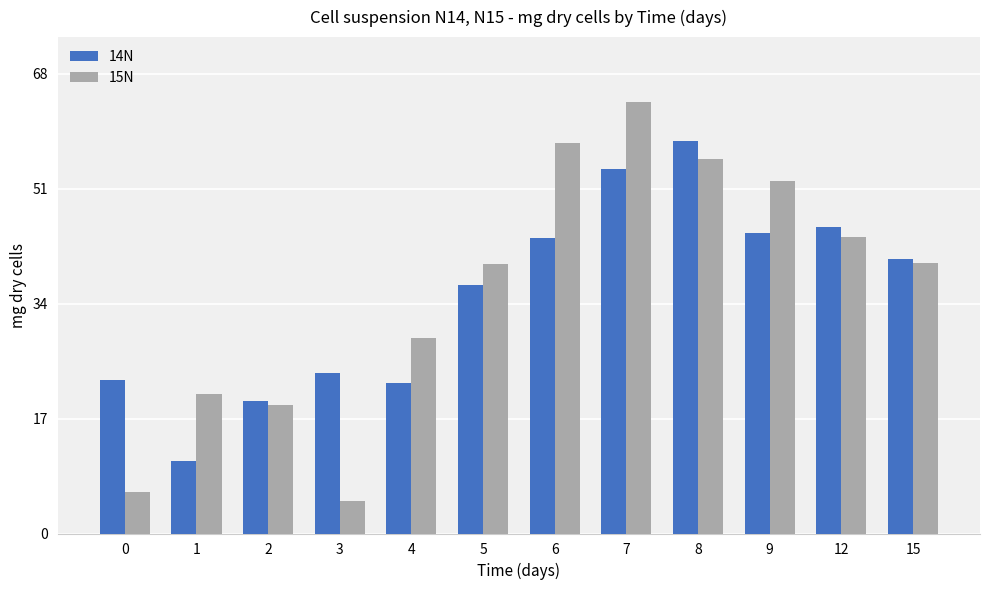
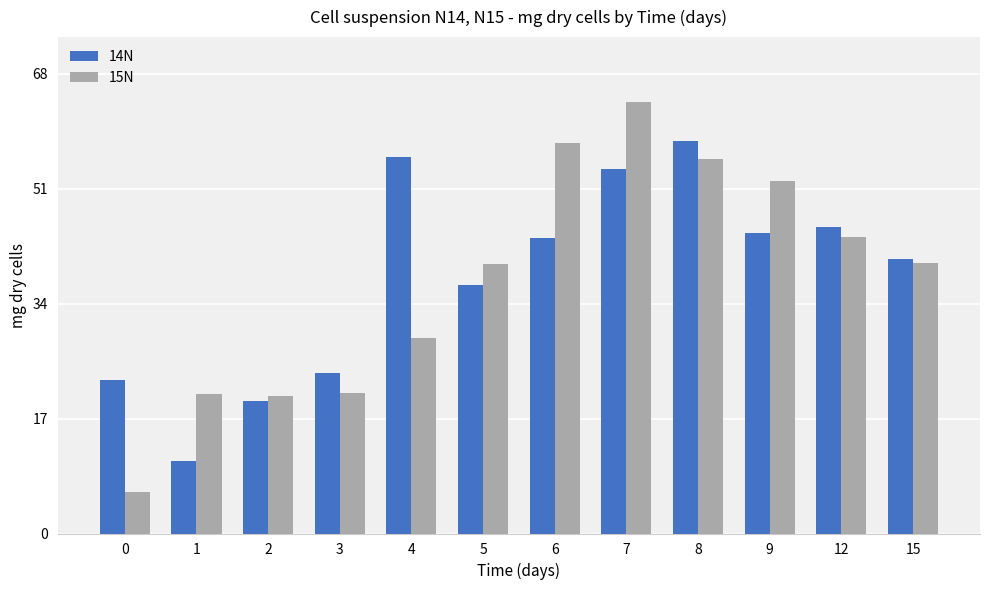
15N, 2: 19 -> 20
15N, 3: 5 -> 21
14N, 4: 22 -> 56
